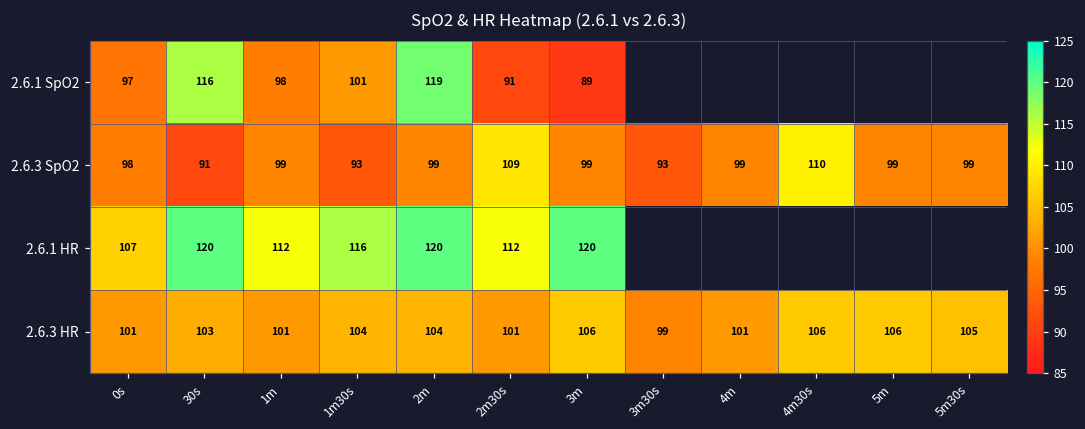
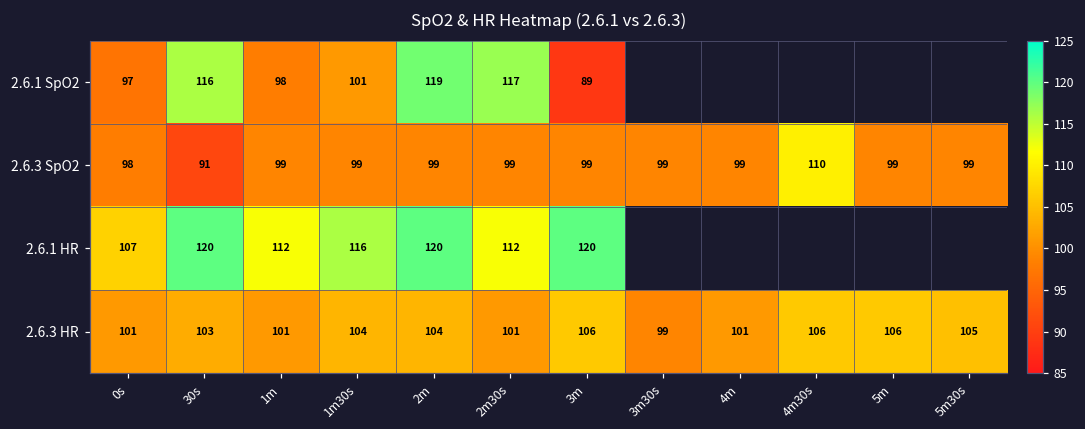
2.6.1 SpO2, 2m30s: 91 -> 117
2.6.3 SpO2, 1m30s: 93 -> 99
2.6.3 SpO2, 2m30s: 109 -> 99
2.6.3 SpO2, 3m30s: 93 -> 99
